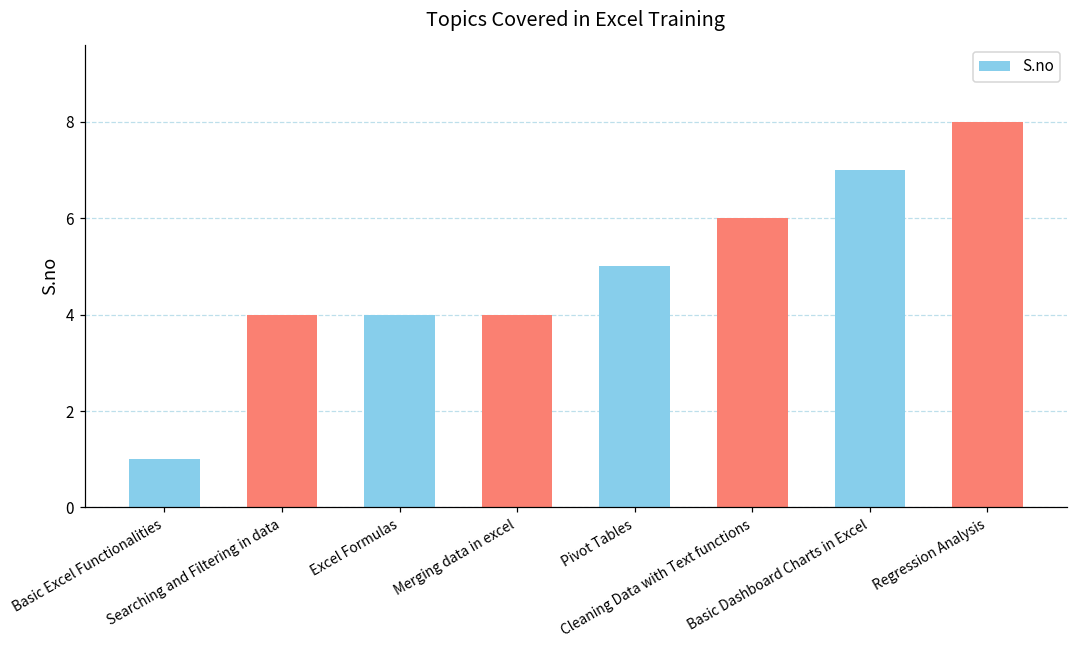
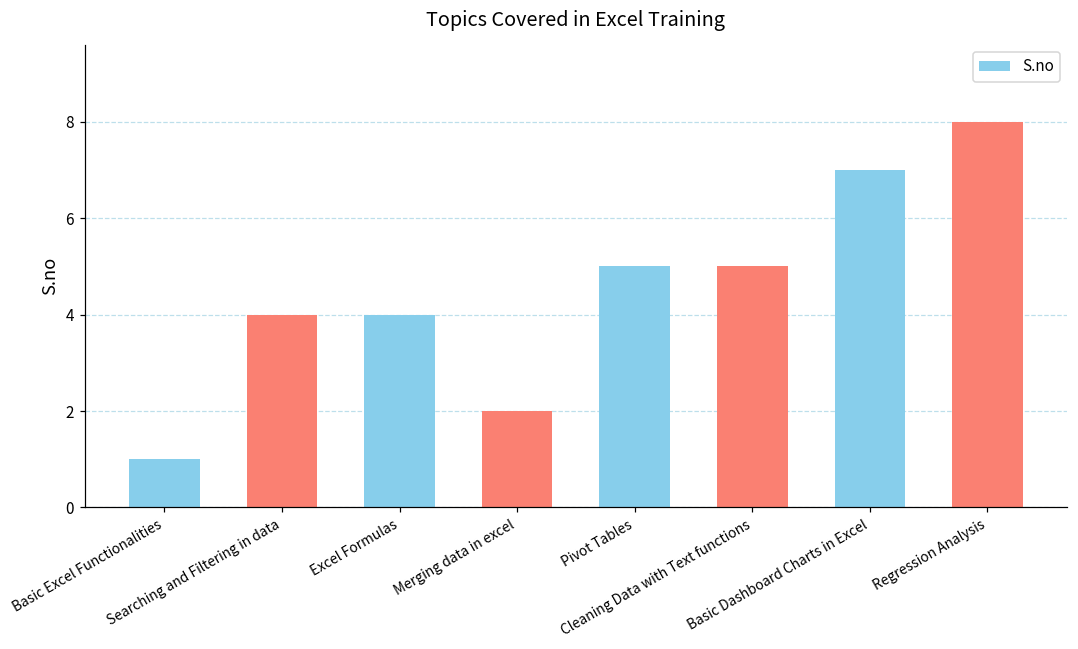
Merging data in excel: 4 -> 2
Cleaning Data with Text functions: 6 -> 5
